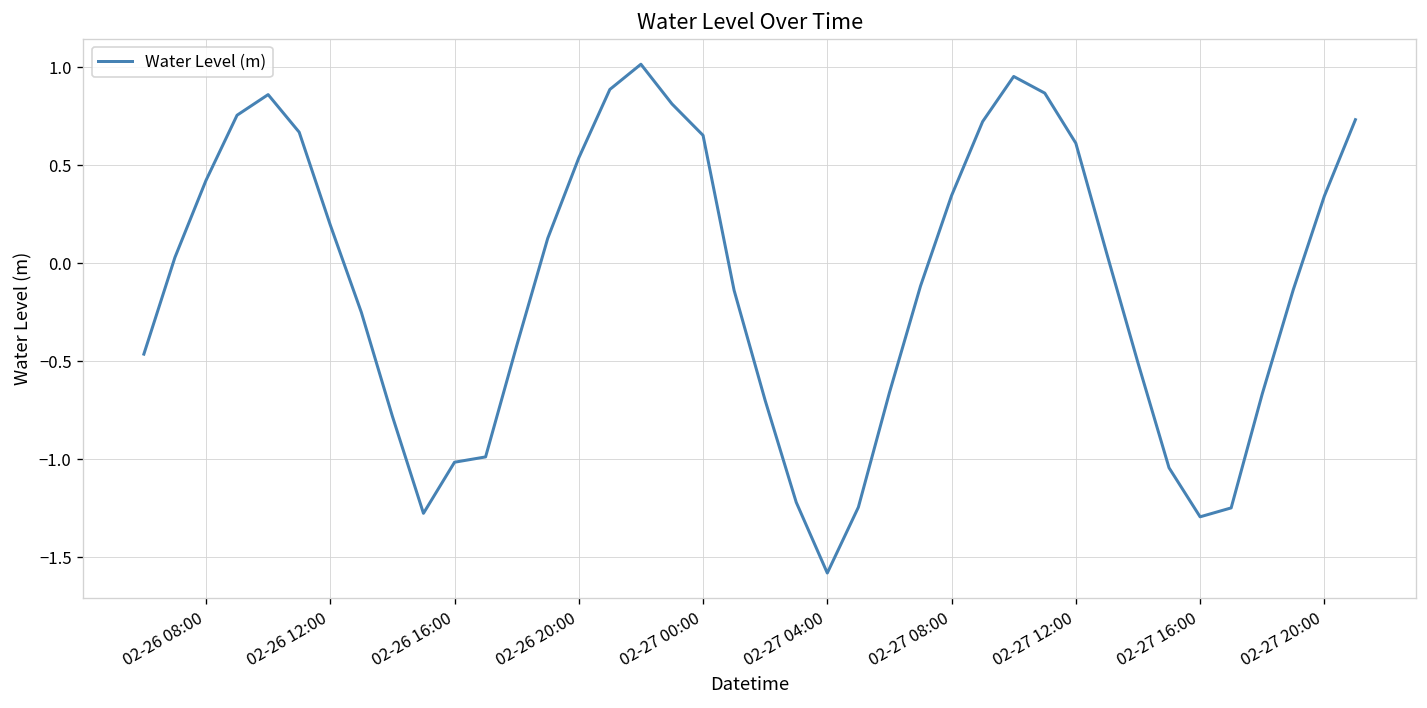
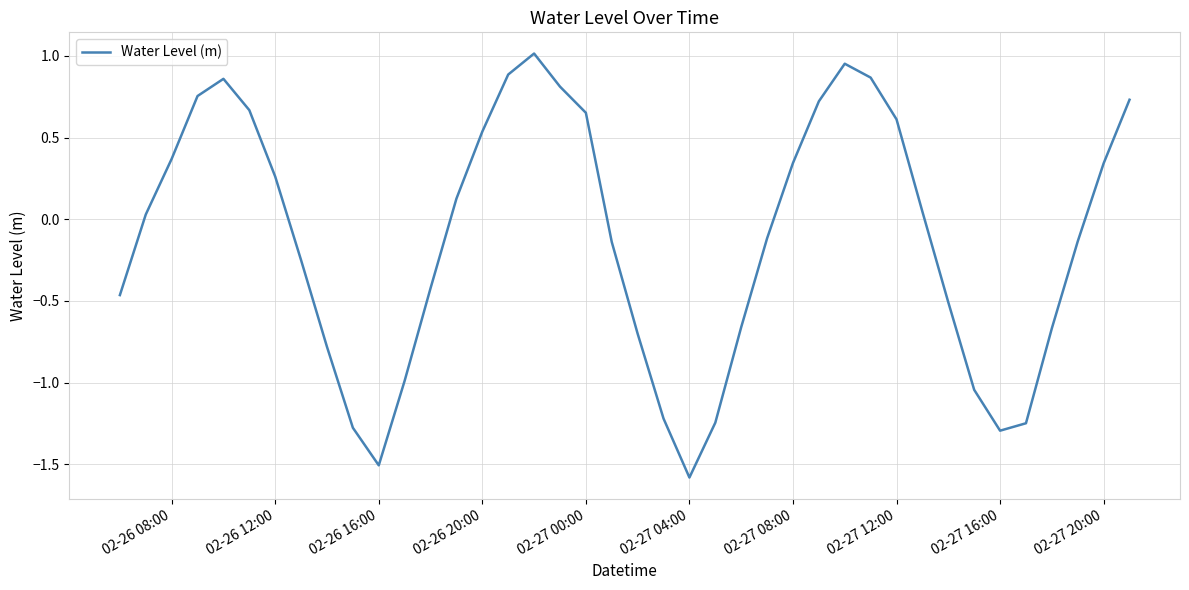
02-26 08:00: 0.42 -> 0.37
02-26 12:00: 0.19 -> 0.26
02-26 16:00: -1.02 -> -1.51
